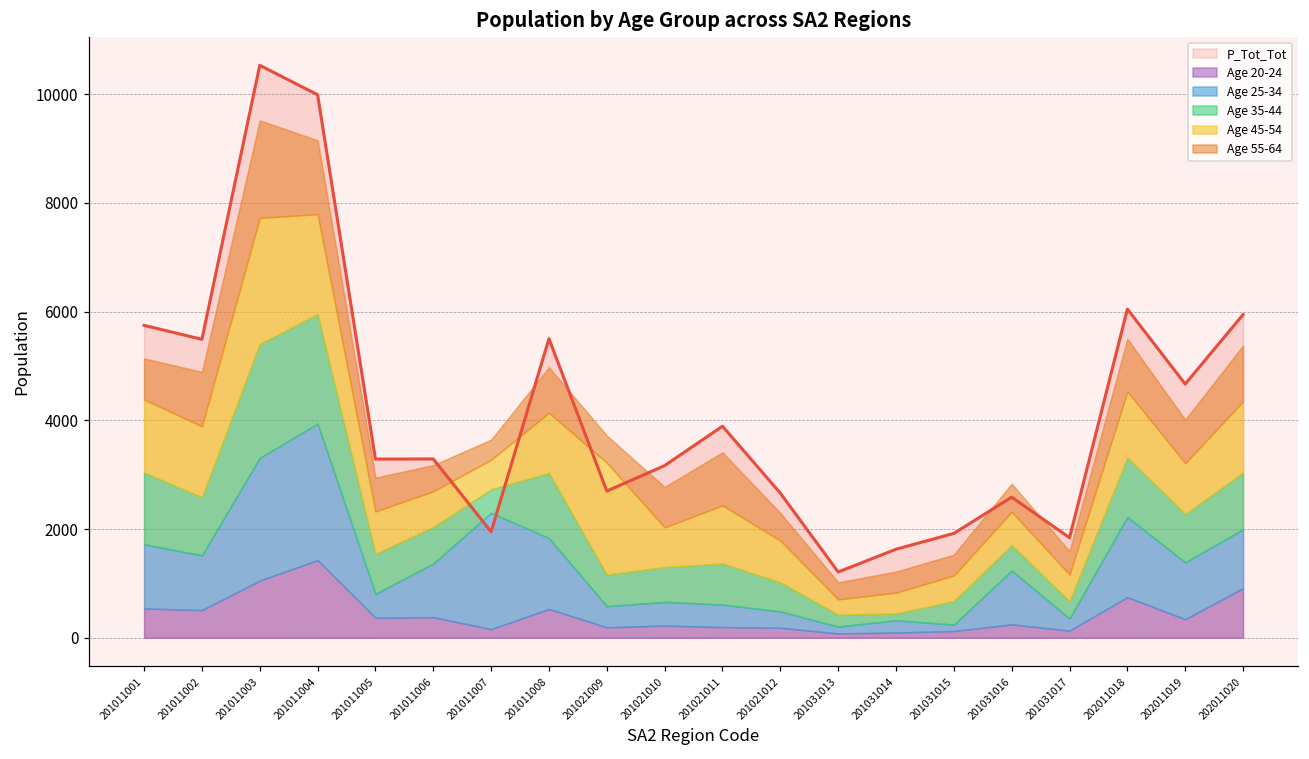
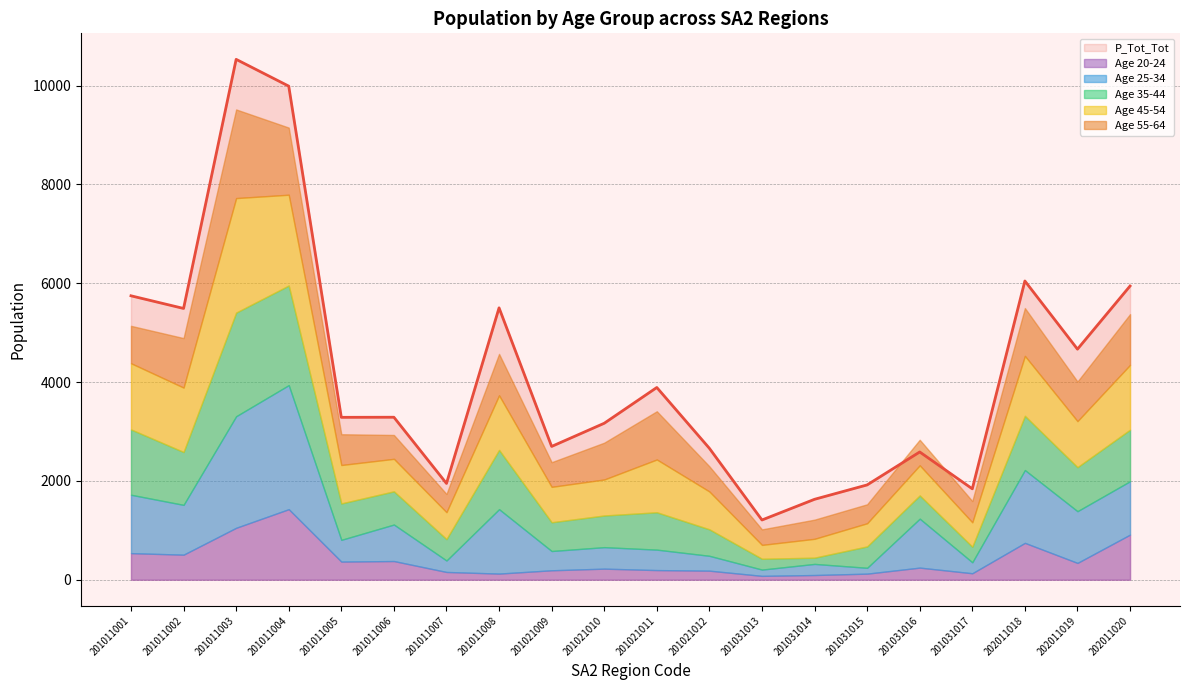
Age 25-34, 201011006: 1000 -> 700
Age 25-34, 201011007: 2100 -> 200
Age 20-24, 201011008: 500 -> 100
Age 45-54, 201021009: 2100 -> 700
